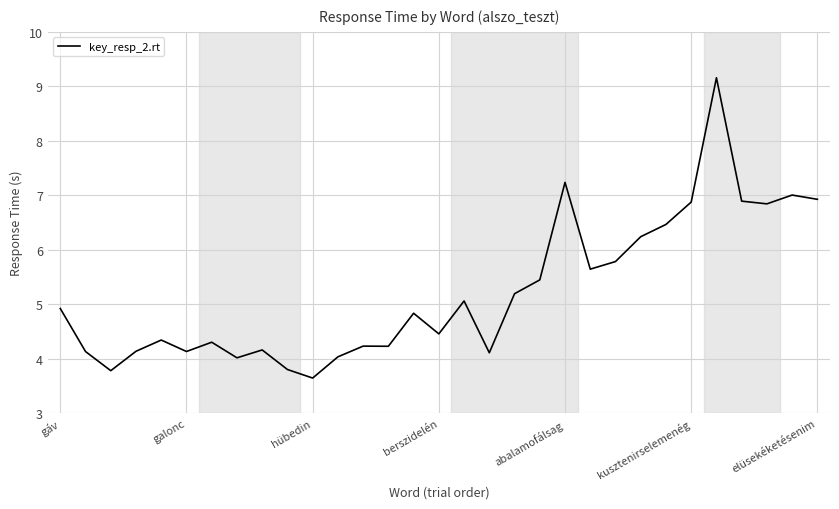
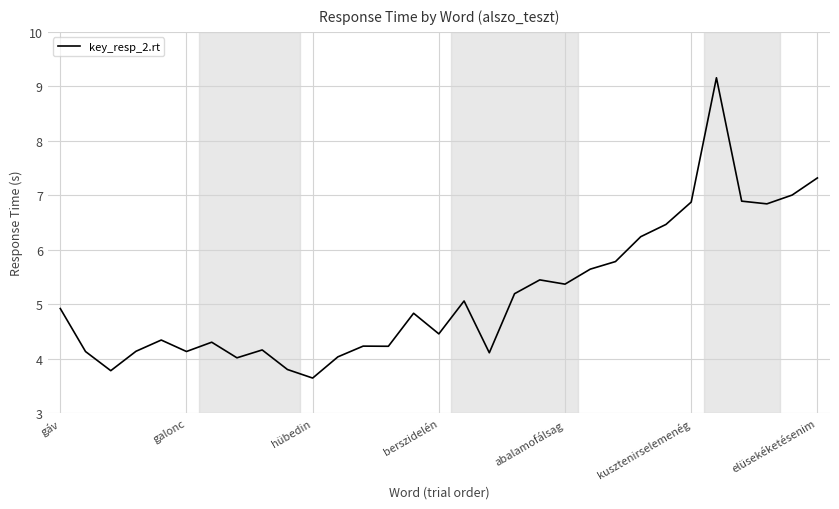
abalamofálsag: 7.2 -> 5.4
elüsekéketésenim: 6.9 -> 7.3
